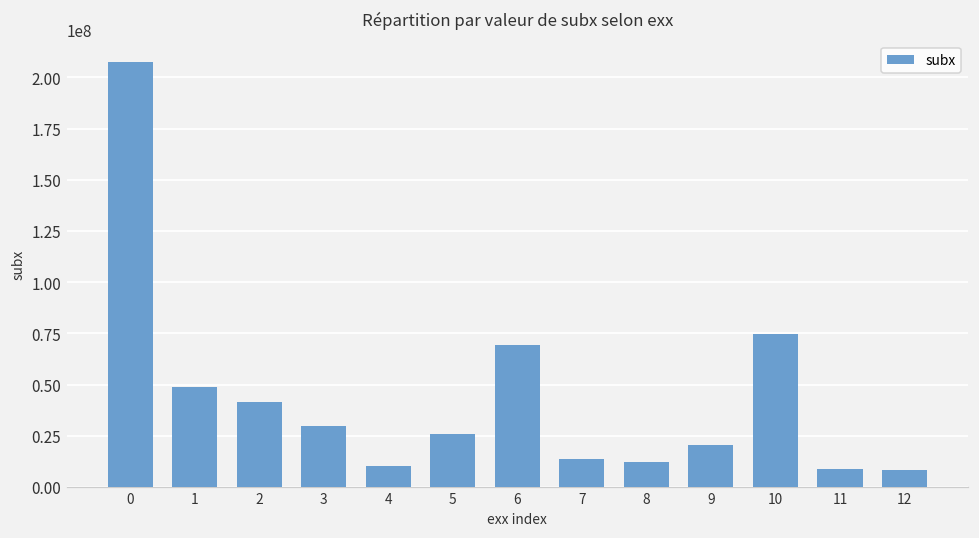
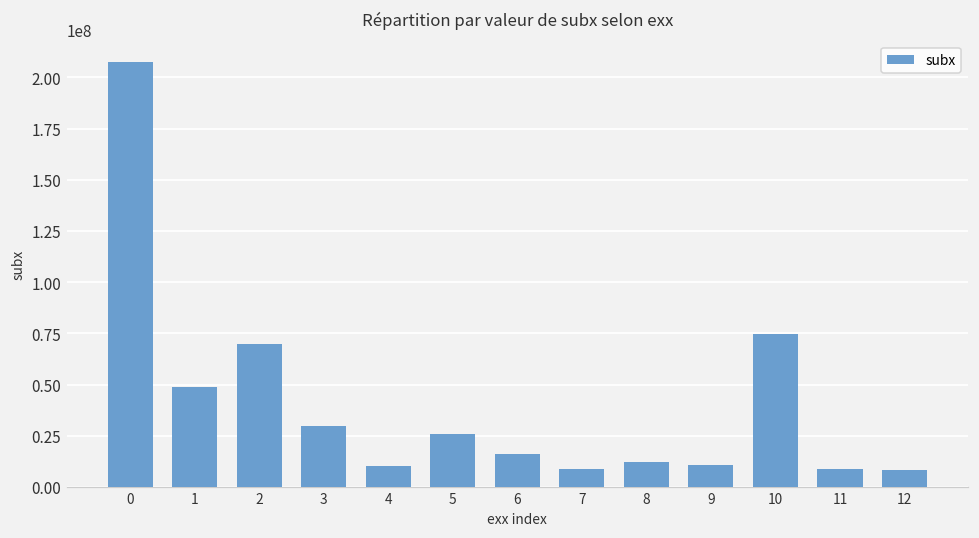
2: 41000000 -> 70000000
6: 69000000 -> 16000000
7: 14000000 -> 9000000
9: 20000000 -> 11000000
